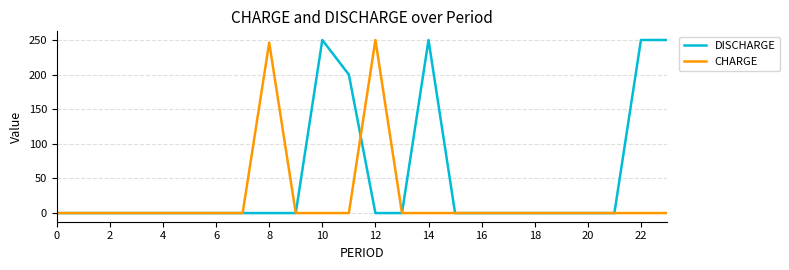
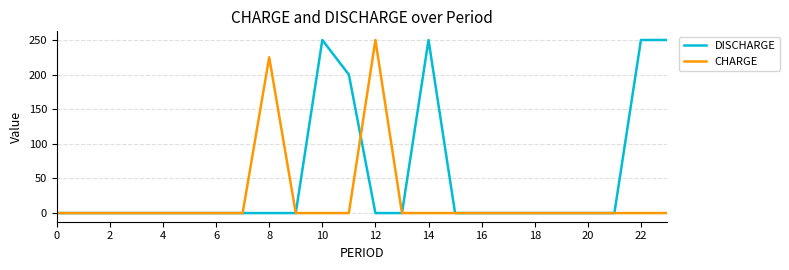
CHARGE, 8: 250 -> 220
